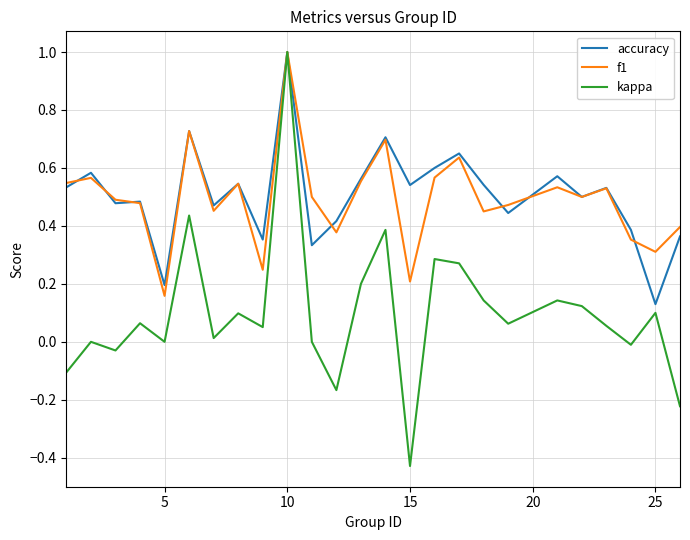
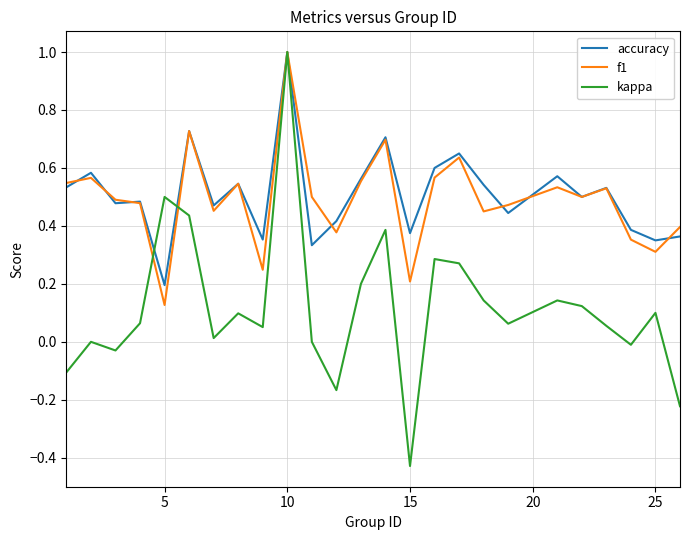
f1, 5: 0.16 -> 0.13
kappa, 5: 0.0 -> 0.5
accuracy, 15: 0.54 -> 0.38
accuracy, 25: 0.13 -> 0.35
